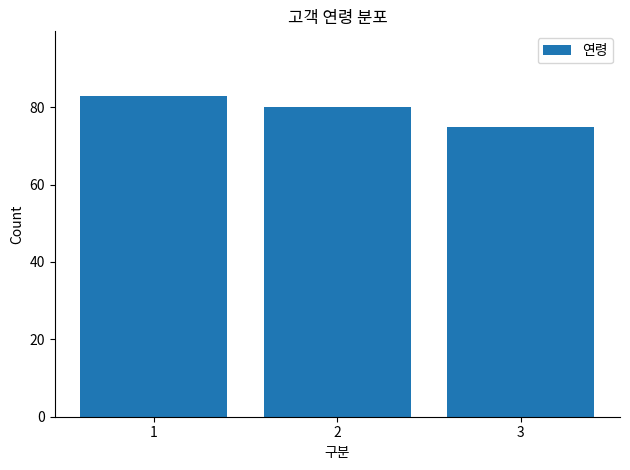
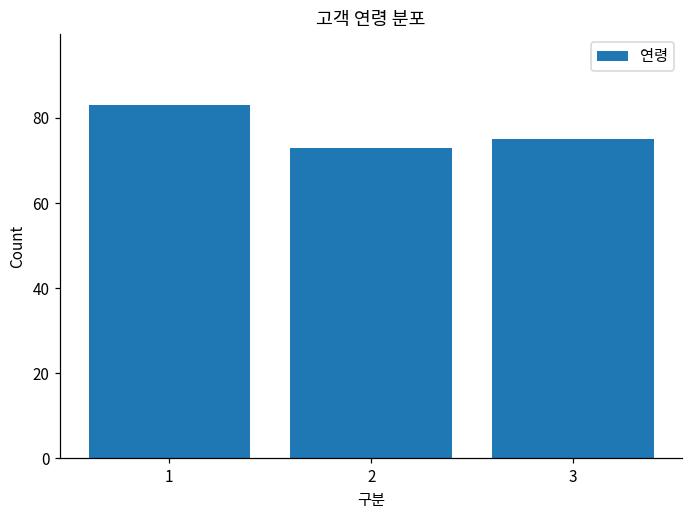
2: 80 -> 73
